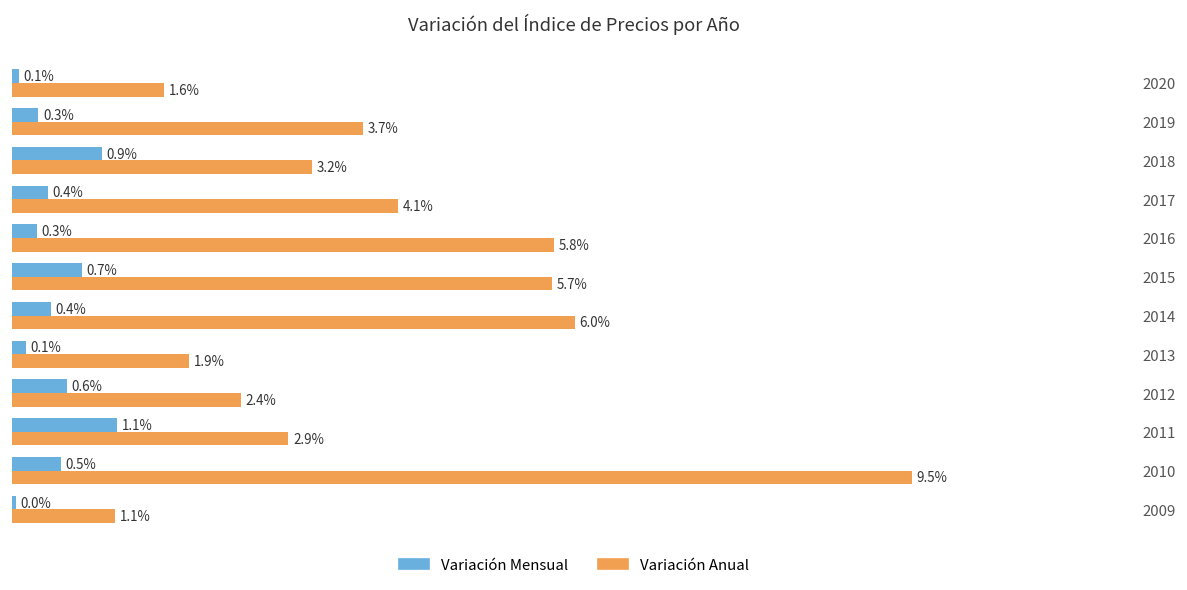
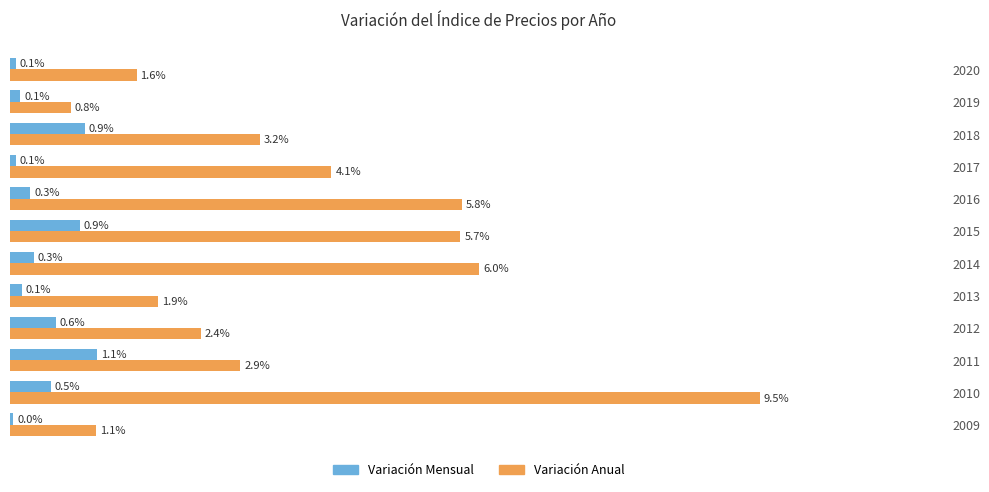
Variación Mensual, 2019: 0.3% -> 0.1%
Variación Anual, 2019: 3.7% -> 0.8%
Variación Mensual, 2017: 0.4% -> 0.1%
Variación Mensual, 2015: 0.7% -> 0.9%
Variación Mensual, 2014: 0.4% -> 0.3%
